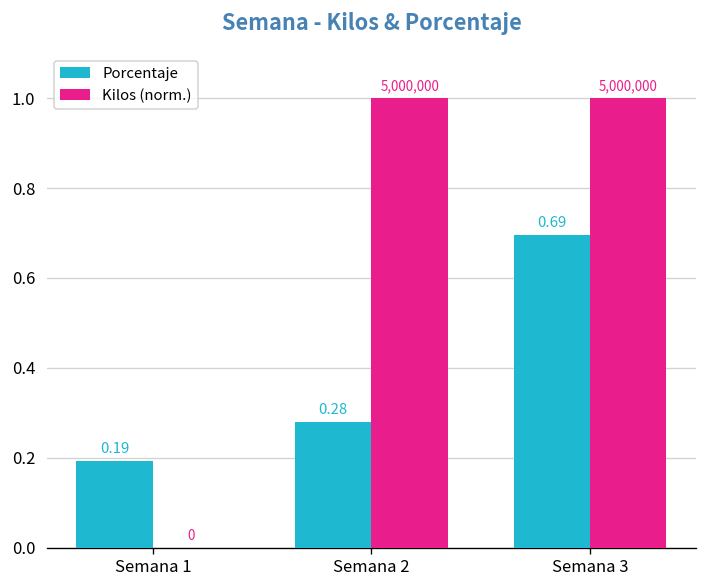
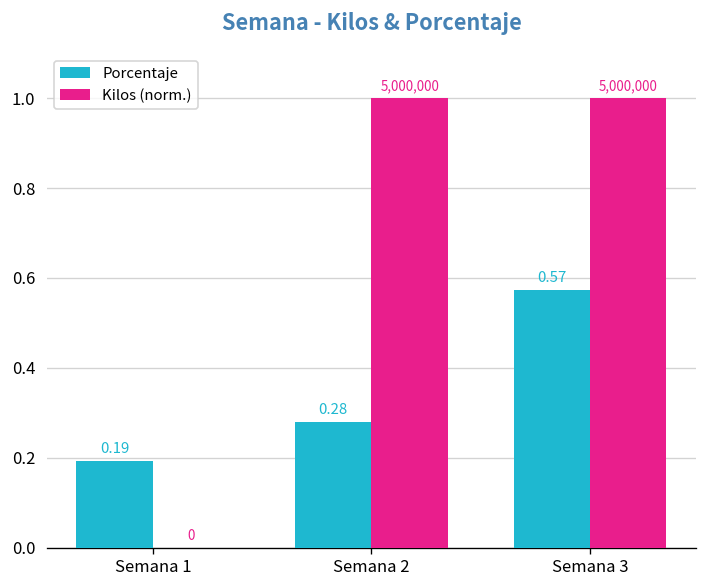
Porcentaje, Semana 3: 0.69 -> 0.57
